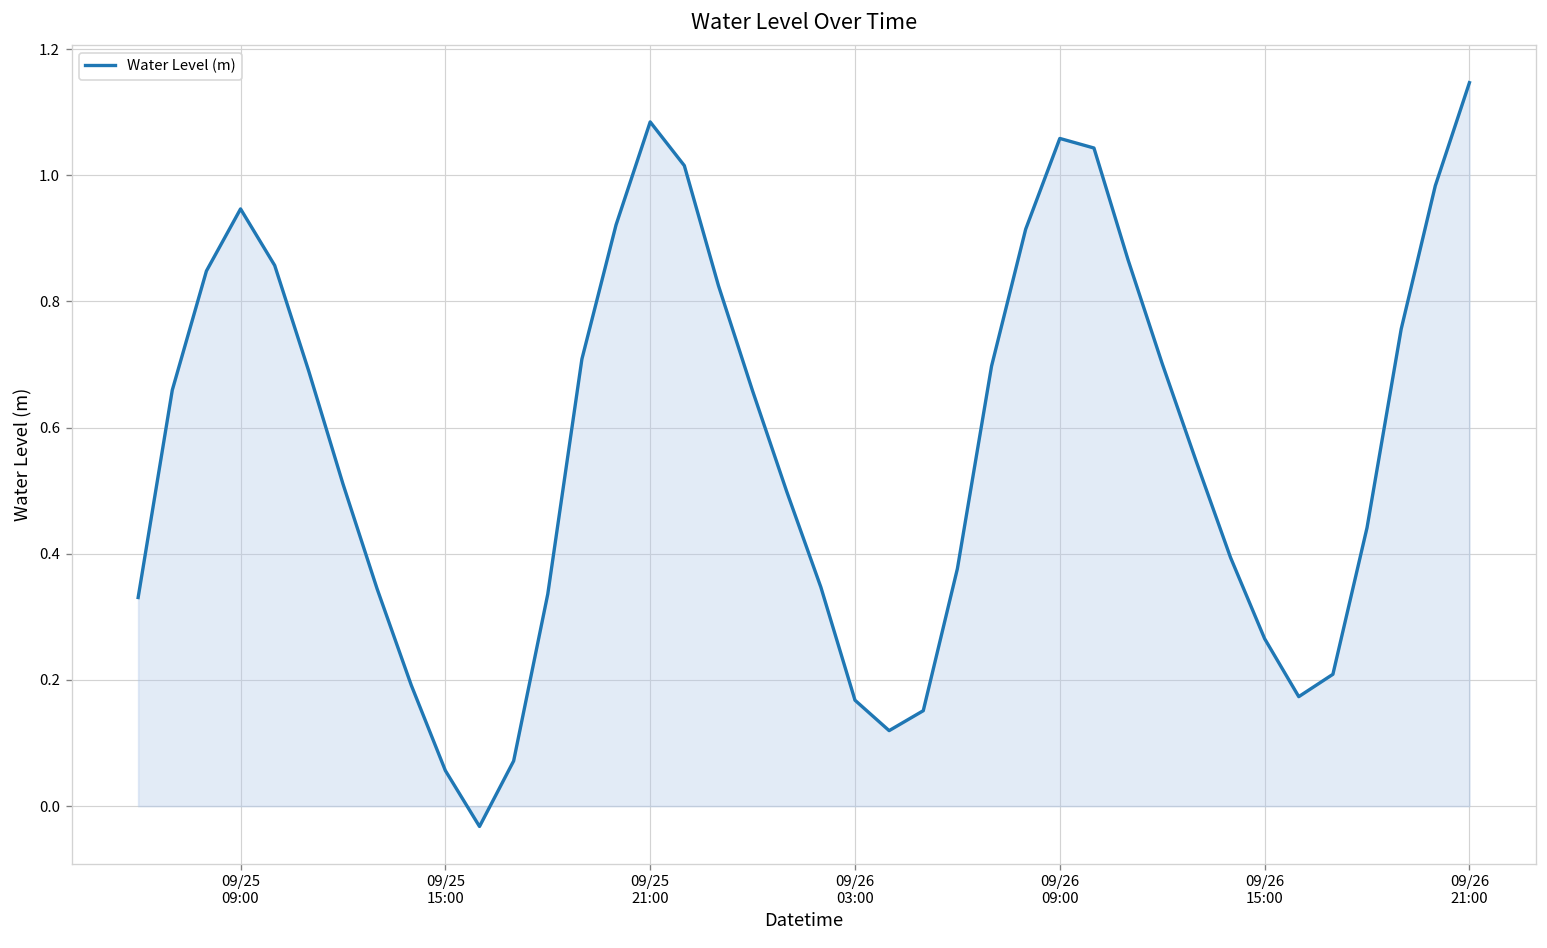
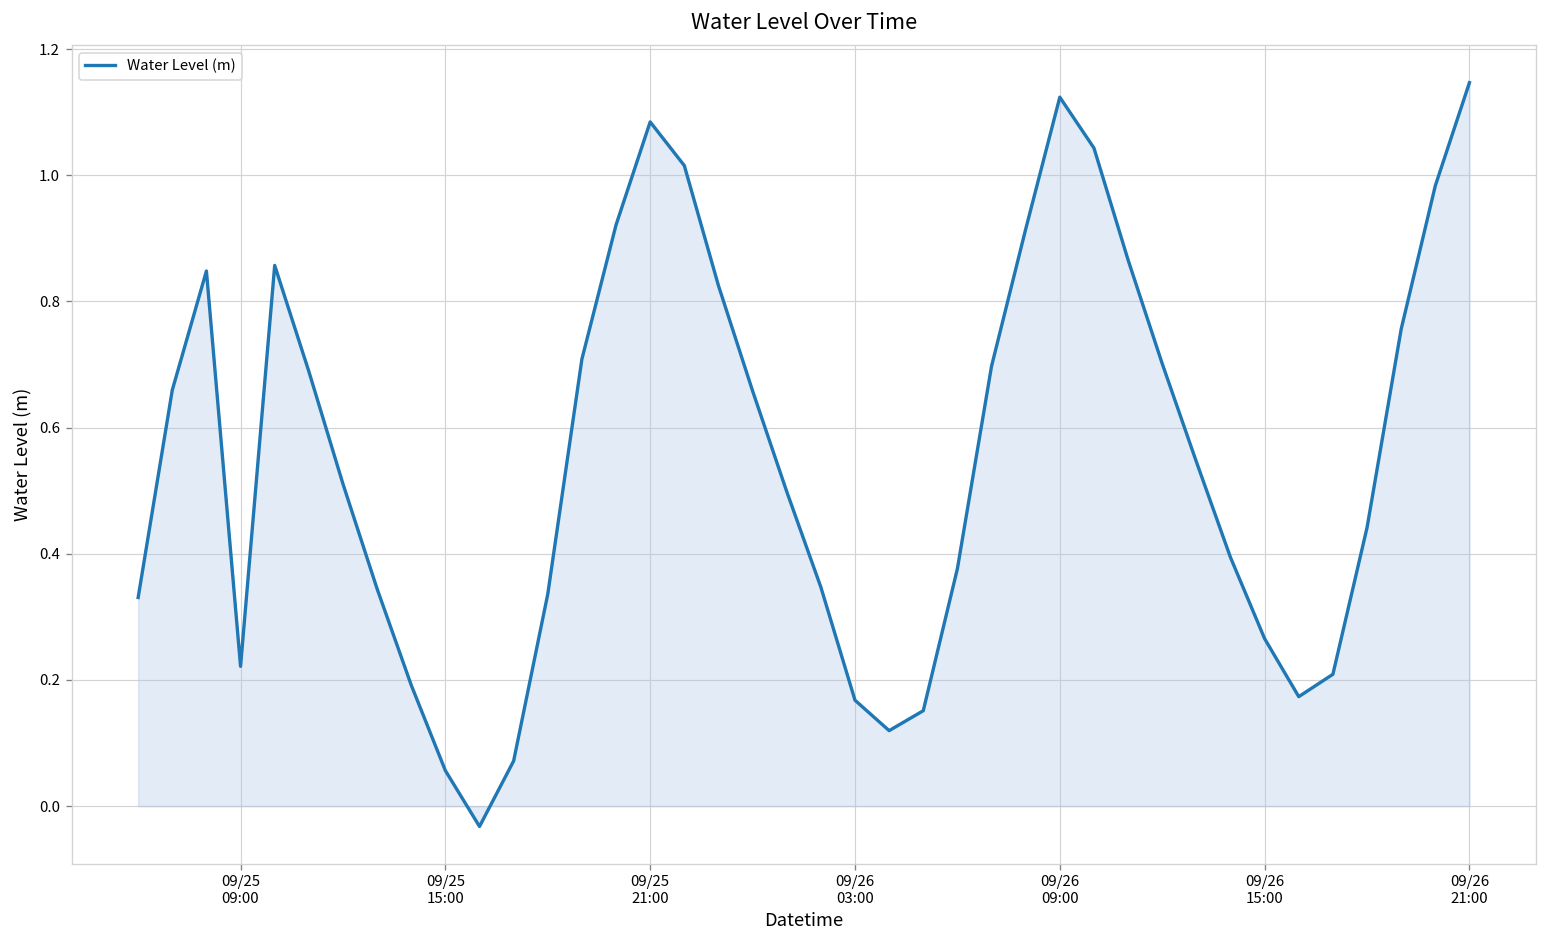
Water Level (m), 09/25 09:00: 0.95 -> 0.22
Water Level (m), 09/26 09:00: 1.06 -> 1.12
